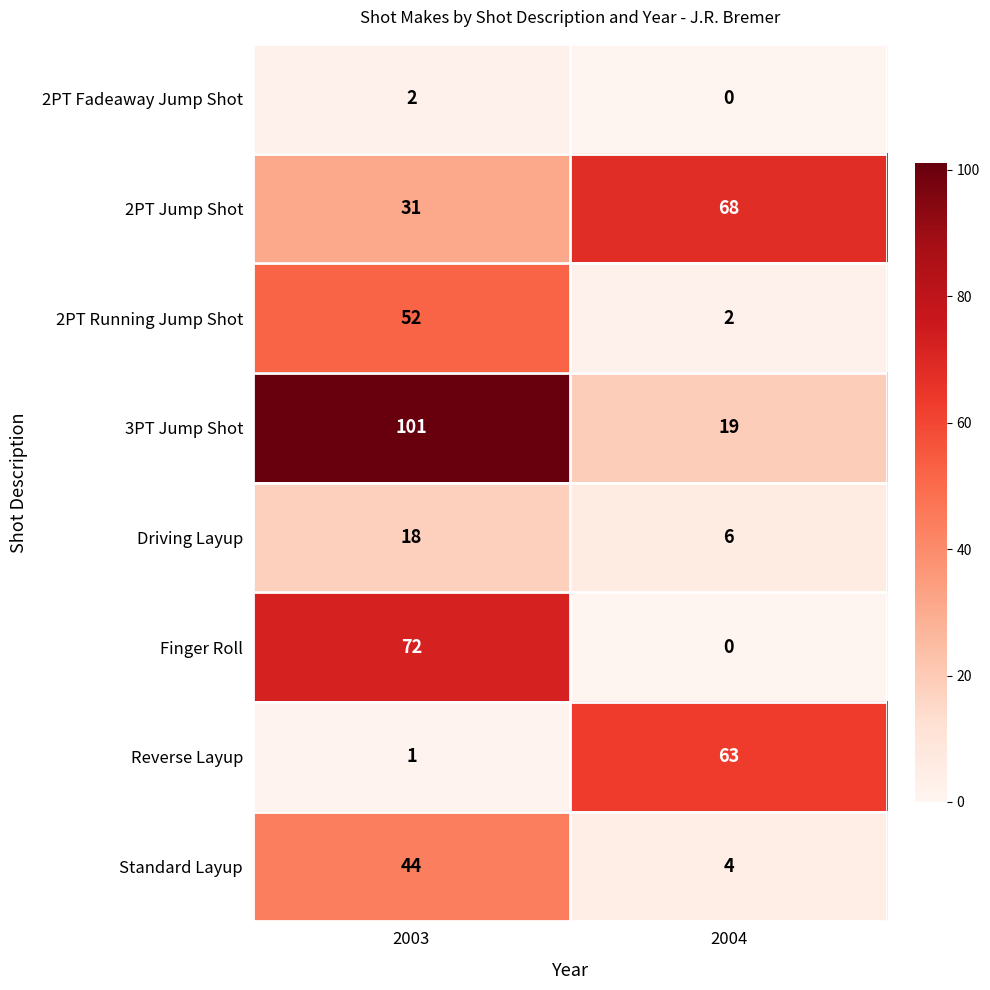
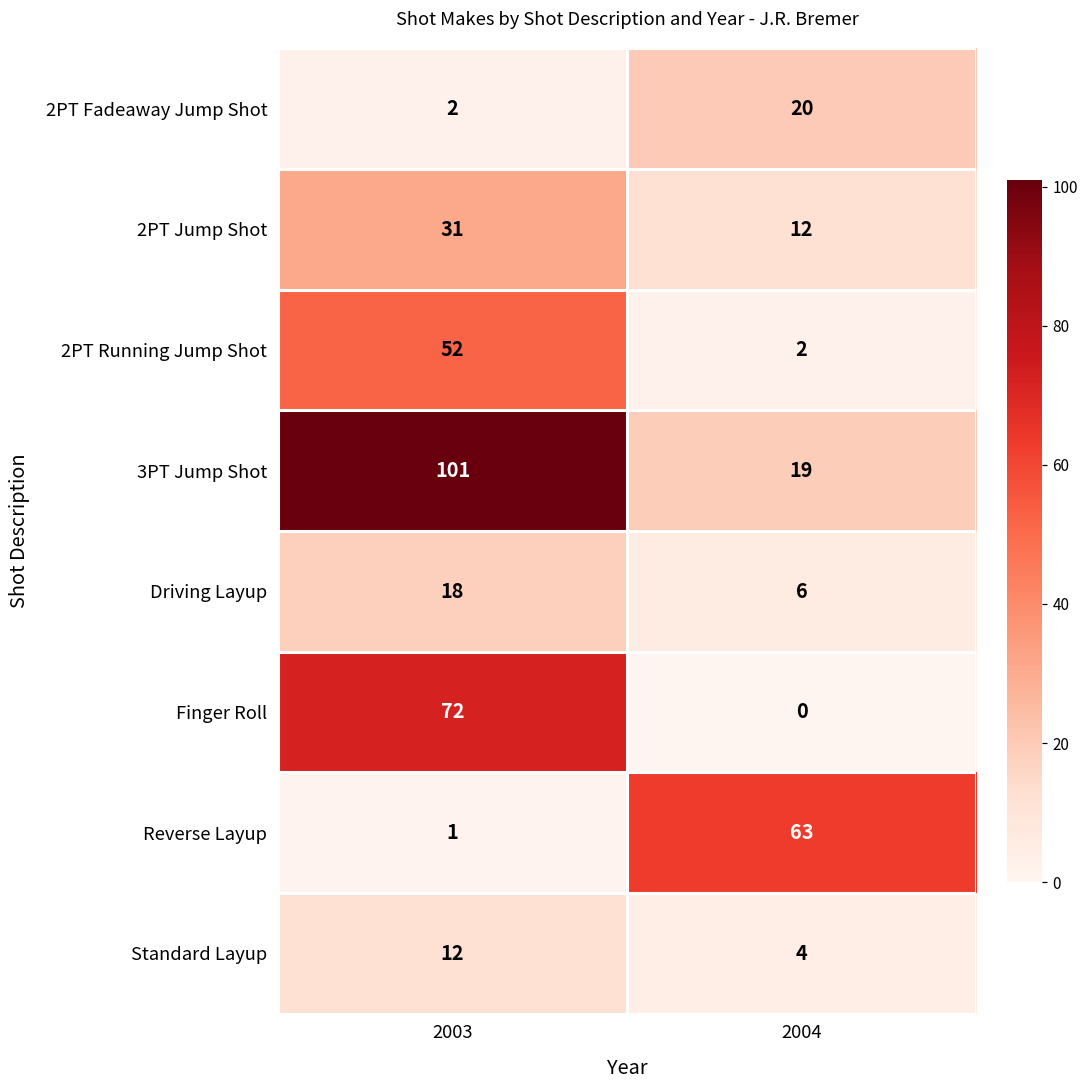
2PT Fadeaway Jump Shot, 2004: 0 -> 20
2PT Jump Shot, 2004: 68 -> 12
Standard Layup, 2003: 44 -> 12
